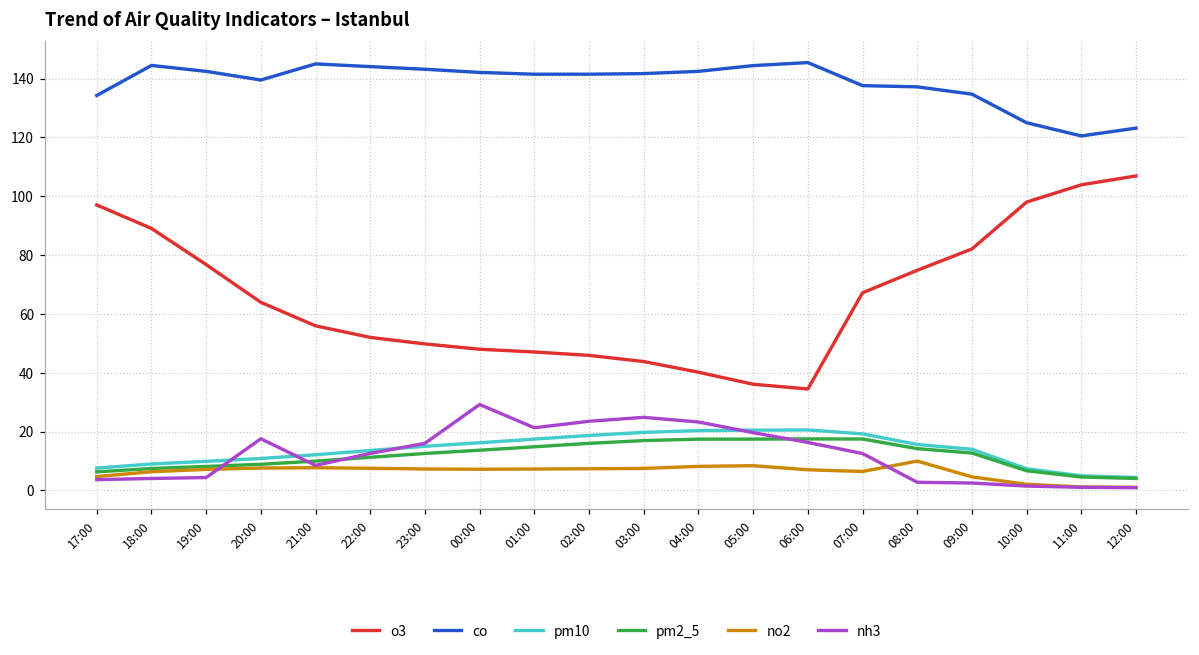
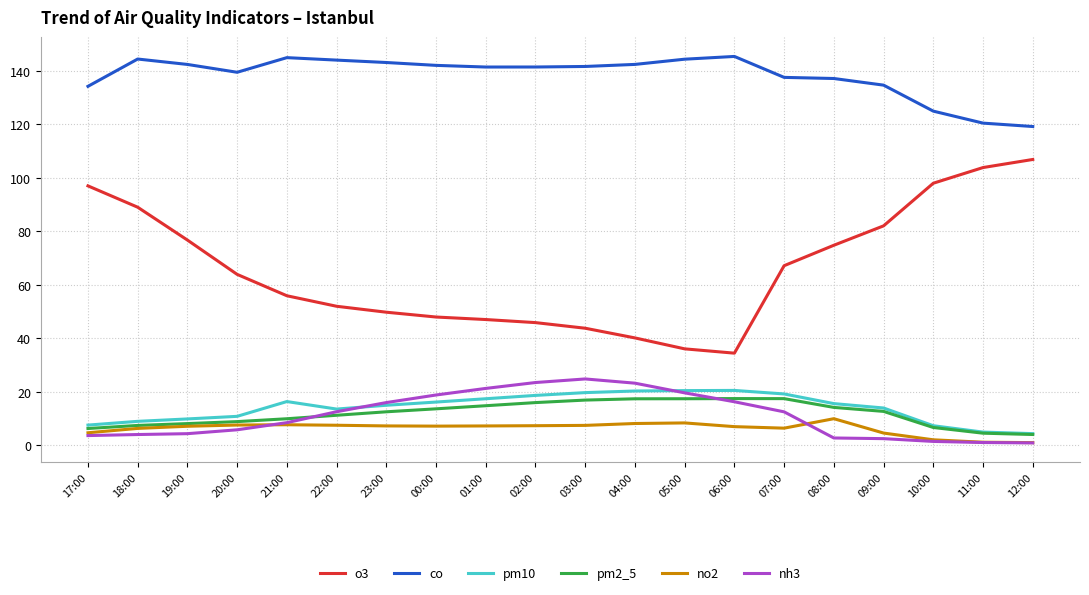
nh3, 20:00: 18 -> 6
pm10, 21:00: 12 -> 16
nh3, 00:00: 29 -> 19
co, 12:00: 123 -> 119
